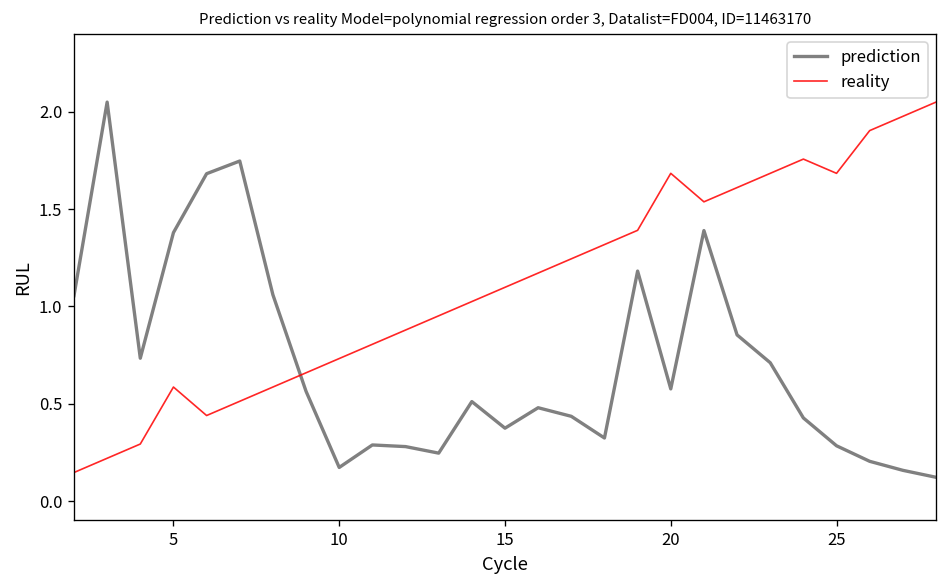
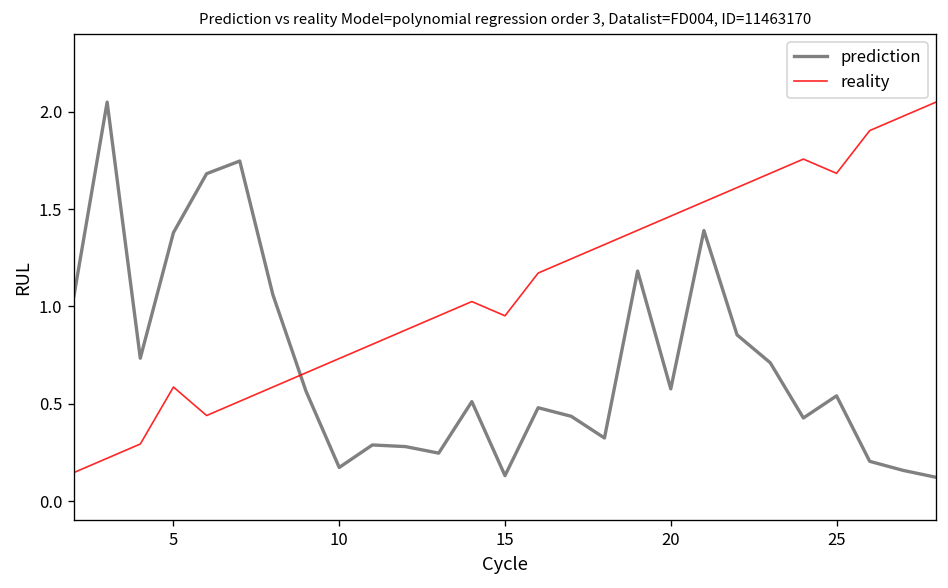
prediction, 15: 0.37 -> 0.13
reality, 15: 1.10 -> 0.95
reality, 20: 1.68 -> 1.46
prediction, 25: 0.28 -> 0.54
